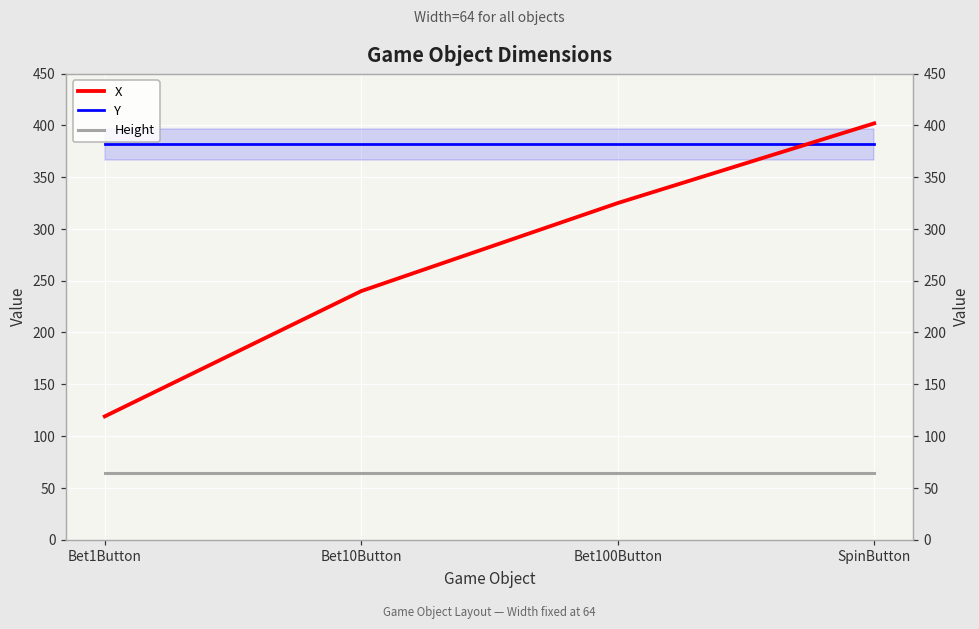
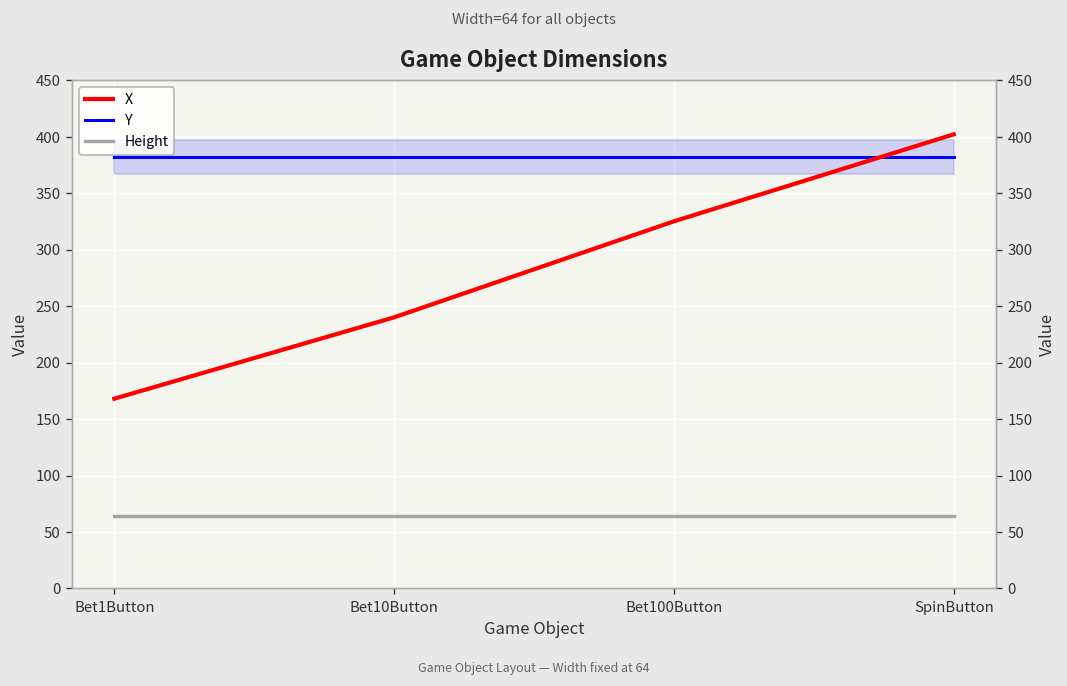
X, Bet1Button: 120 -> 170
